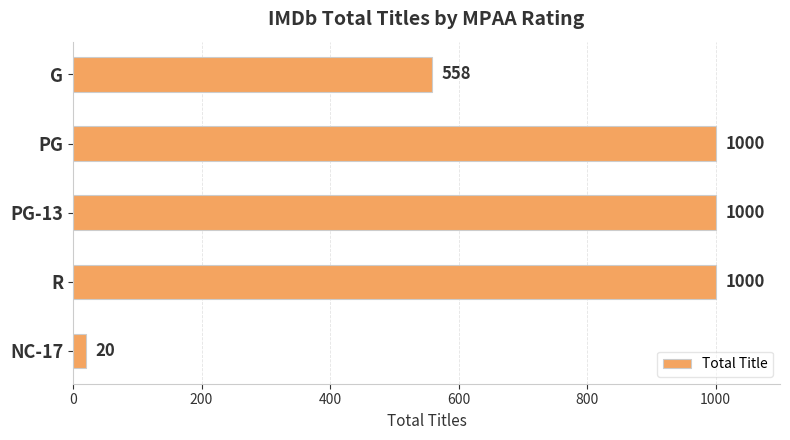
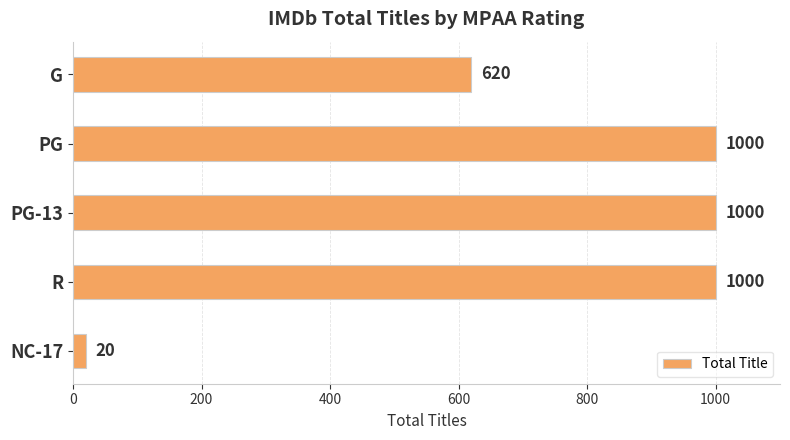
G: 558 -> 620
